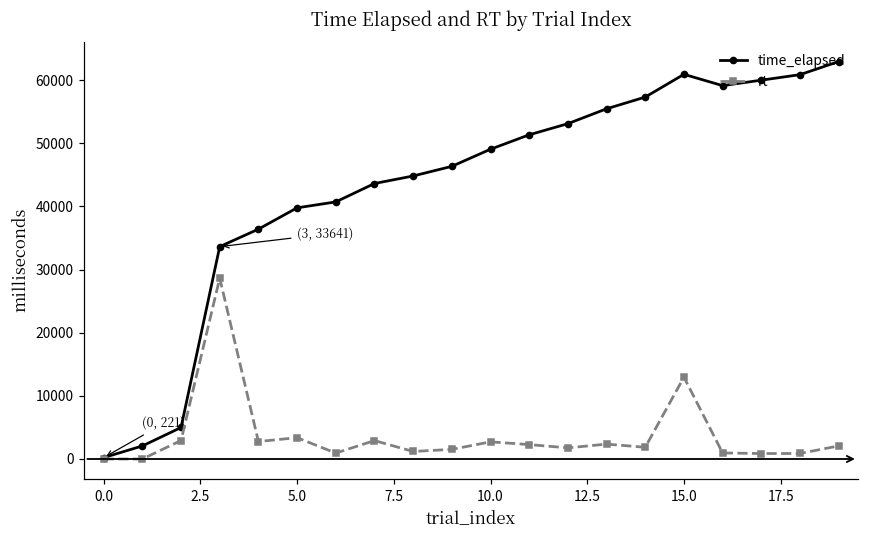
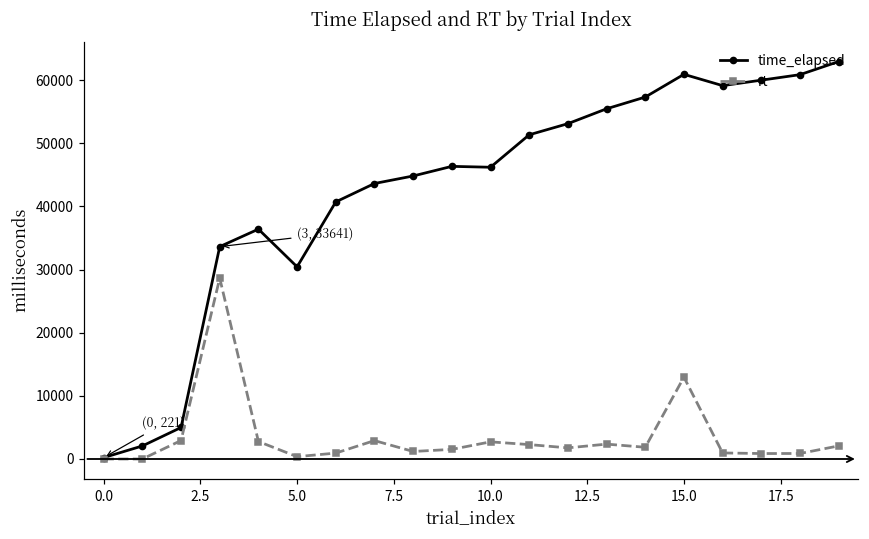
time_elapsed, 5.0: 40000 -> 30000
rt, 5.0: 3000 -> 0
time_elapsed, 10.0: 49000 -> 46000
